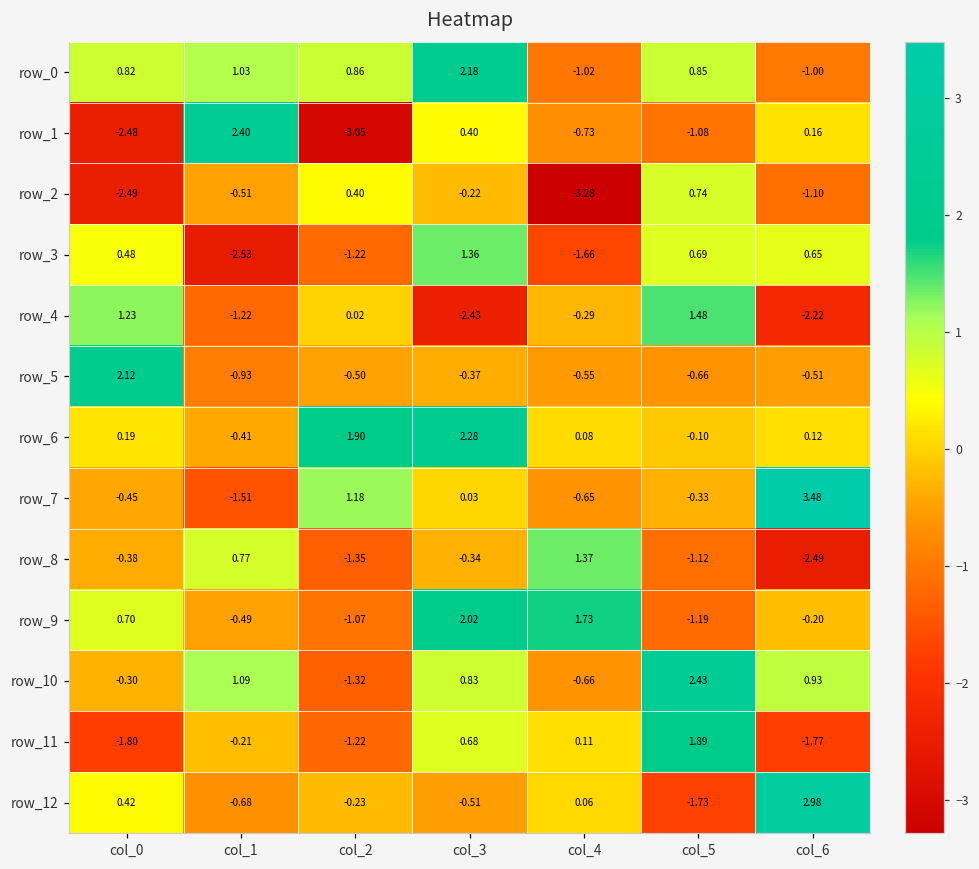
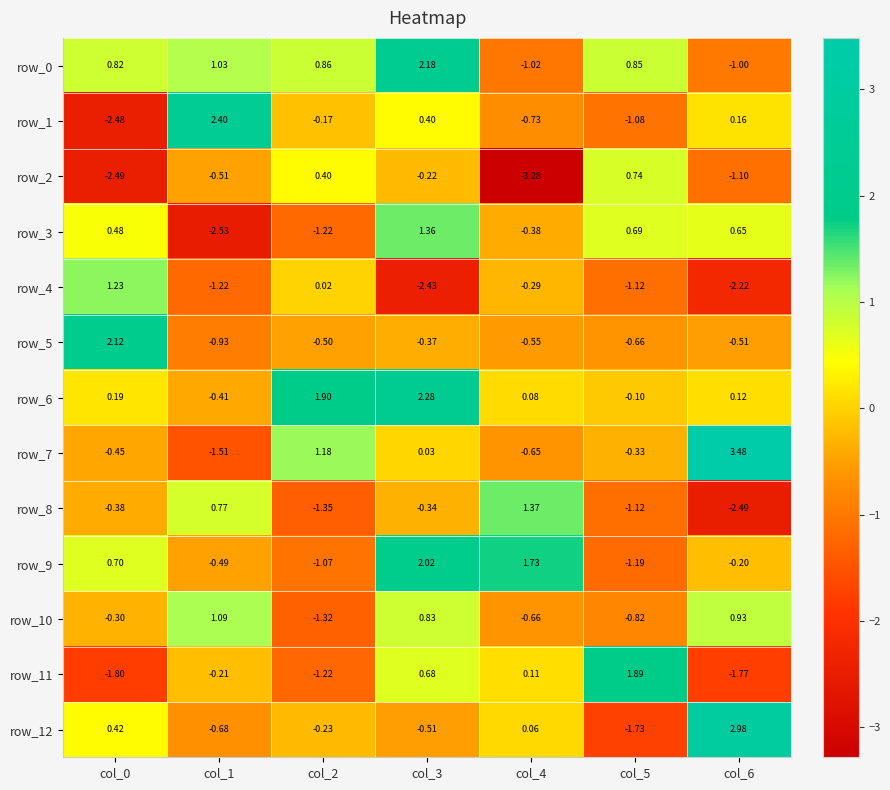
row_1, col_2: -3.05 -> -0.17
row_3, col_4: -1.66 -> -0.38
row_4, col_5: 1.48 -> -1.12
row_10, col_5: 2.43 -> -0.82
